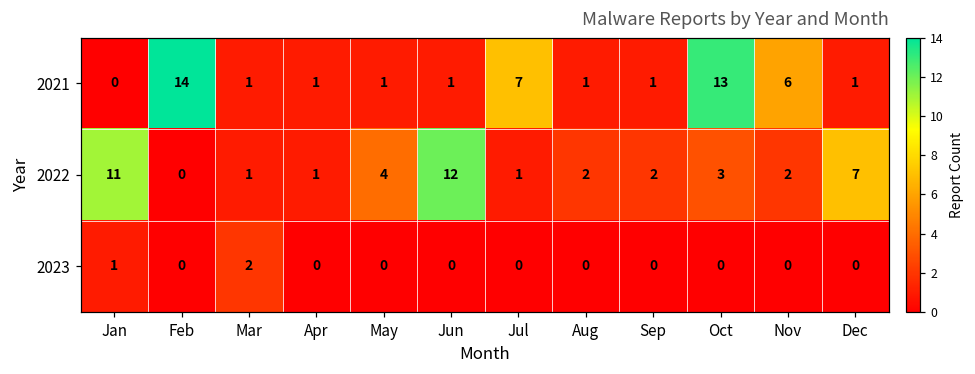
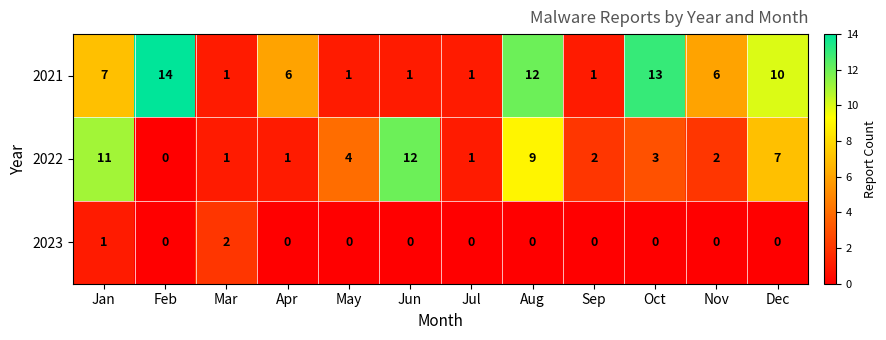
2021, Jan: 0 -> 7
2021, Apr: 1 -> 6
2021, Jul: 7 -> 1
2021, Aug: 1 -> 12
2021, Dec: 1 -> 10
2022, Aug: 2 -> 9
